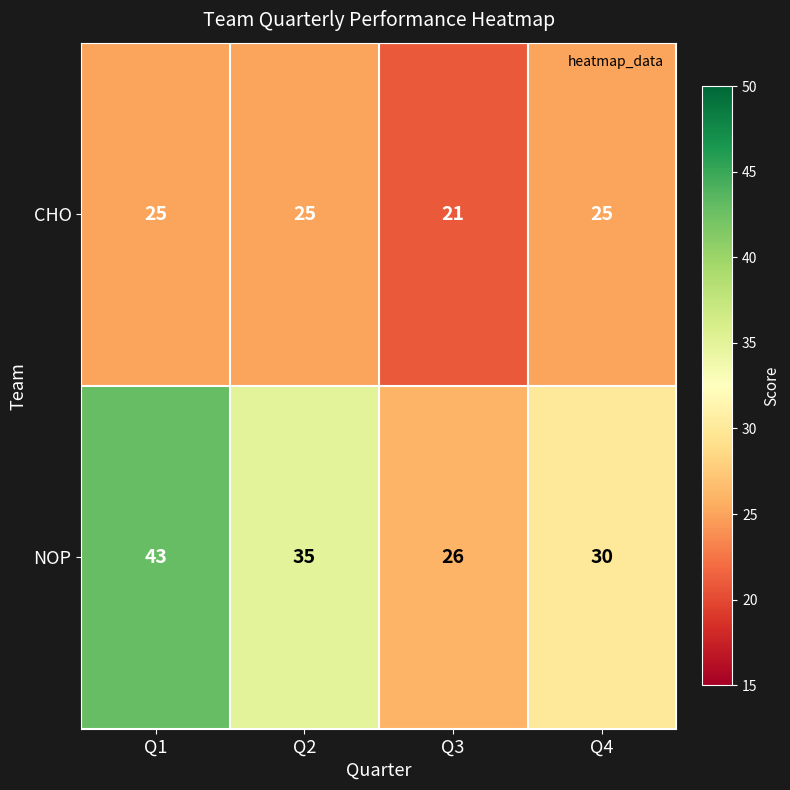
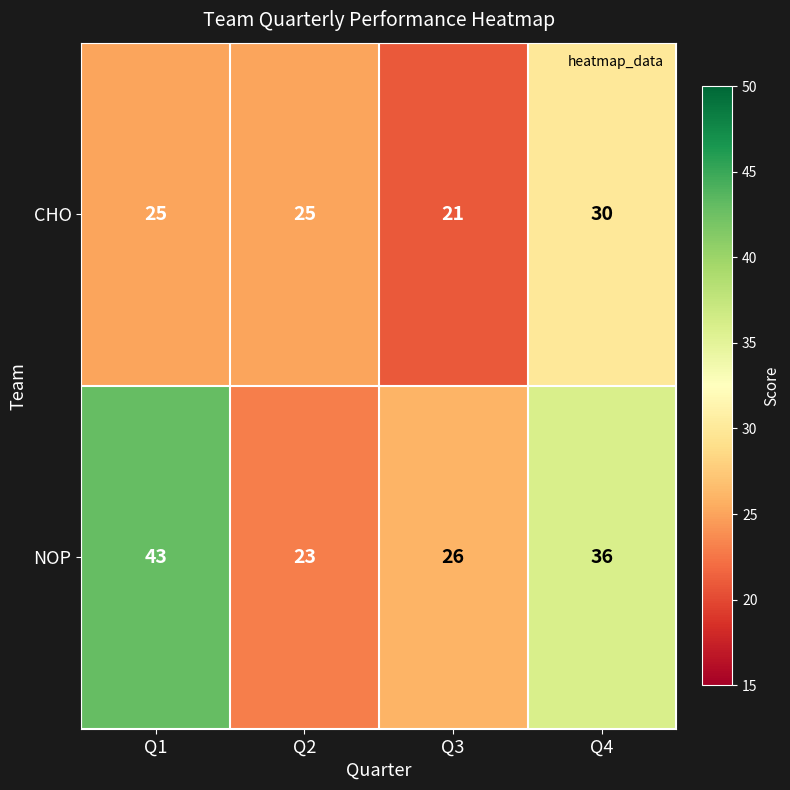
CHO, Q4: 25 -> 30
NOP, Q2: 35 -> 23
NOP, Q4: 30 -> 36
